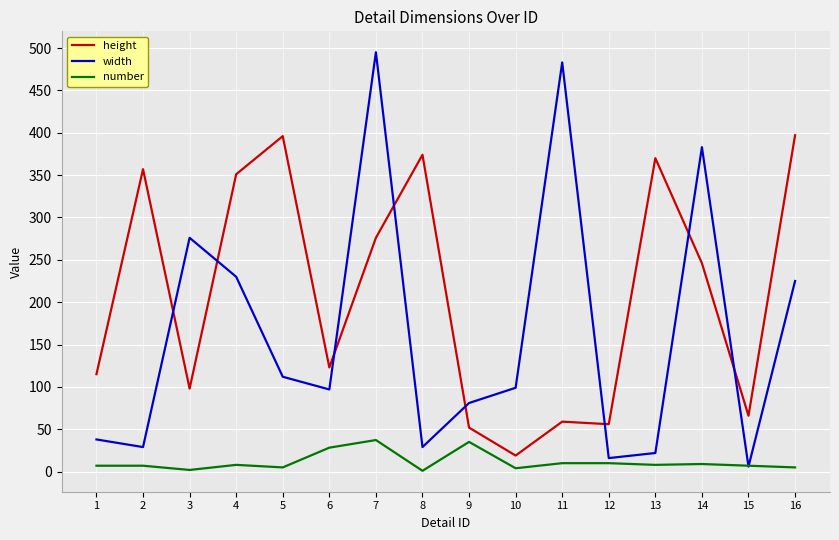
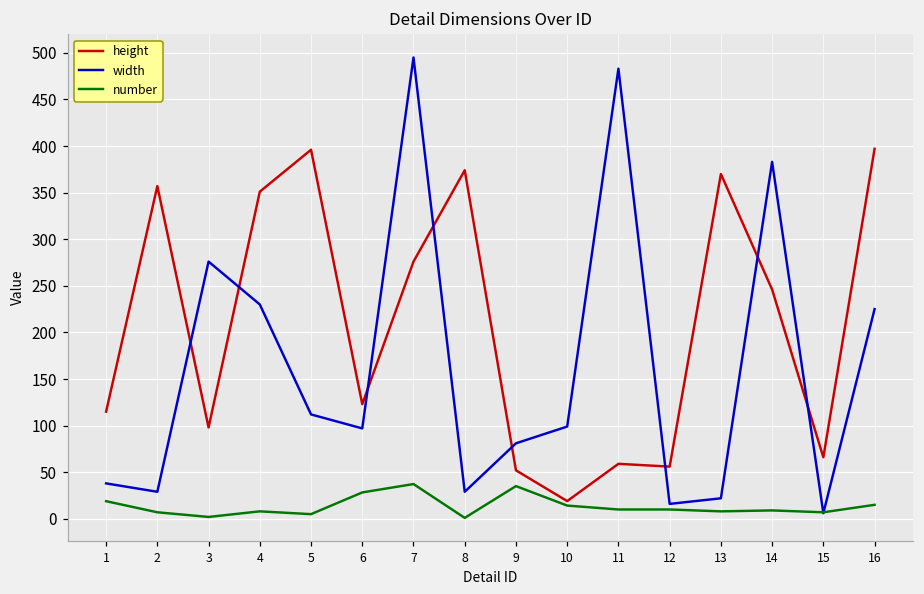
number, 1: 10 -> 20
number, 10: 0 -> 10
number, 16: 10 -> 20
